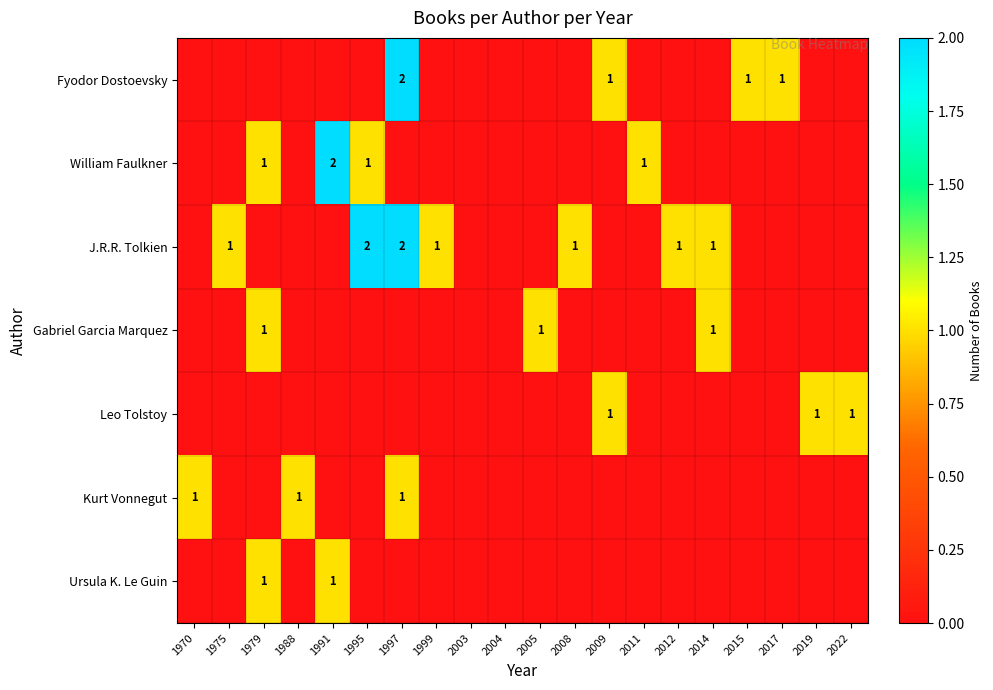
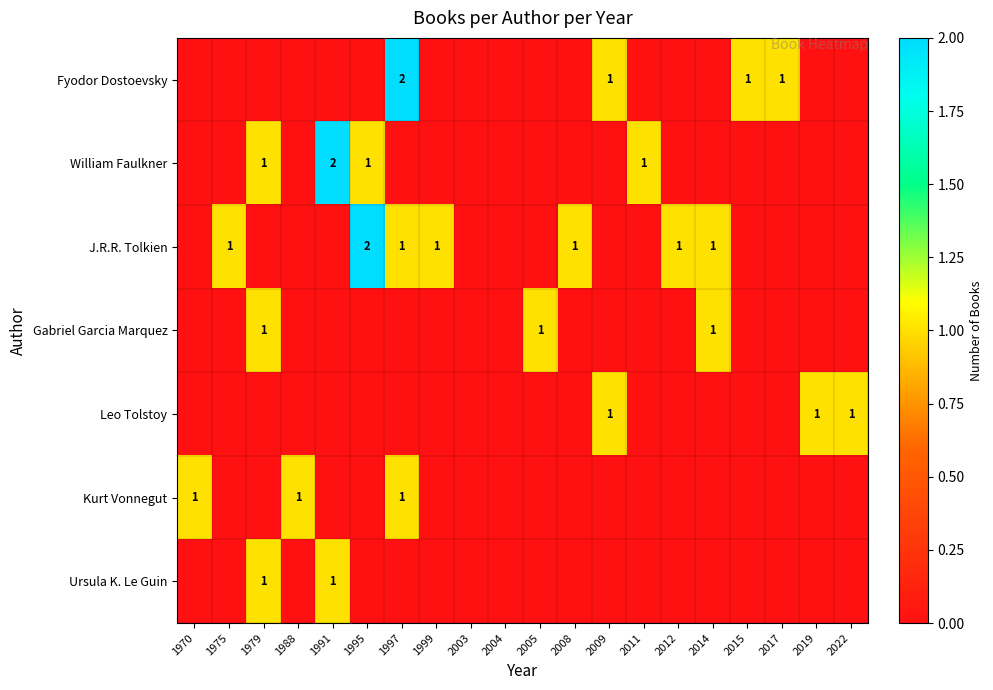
J.R.R. Tolkien, 1997: 2 -> 1
